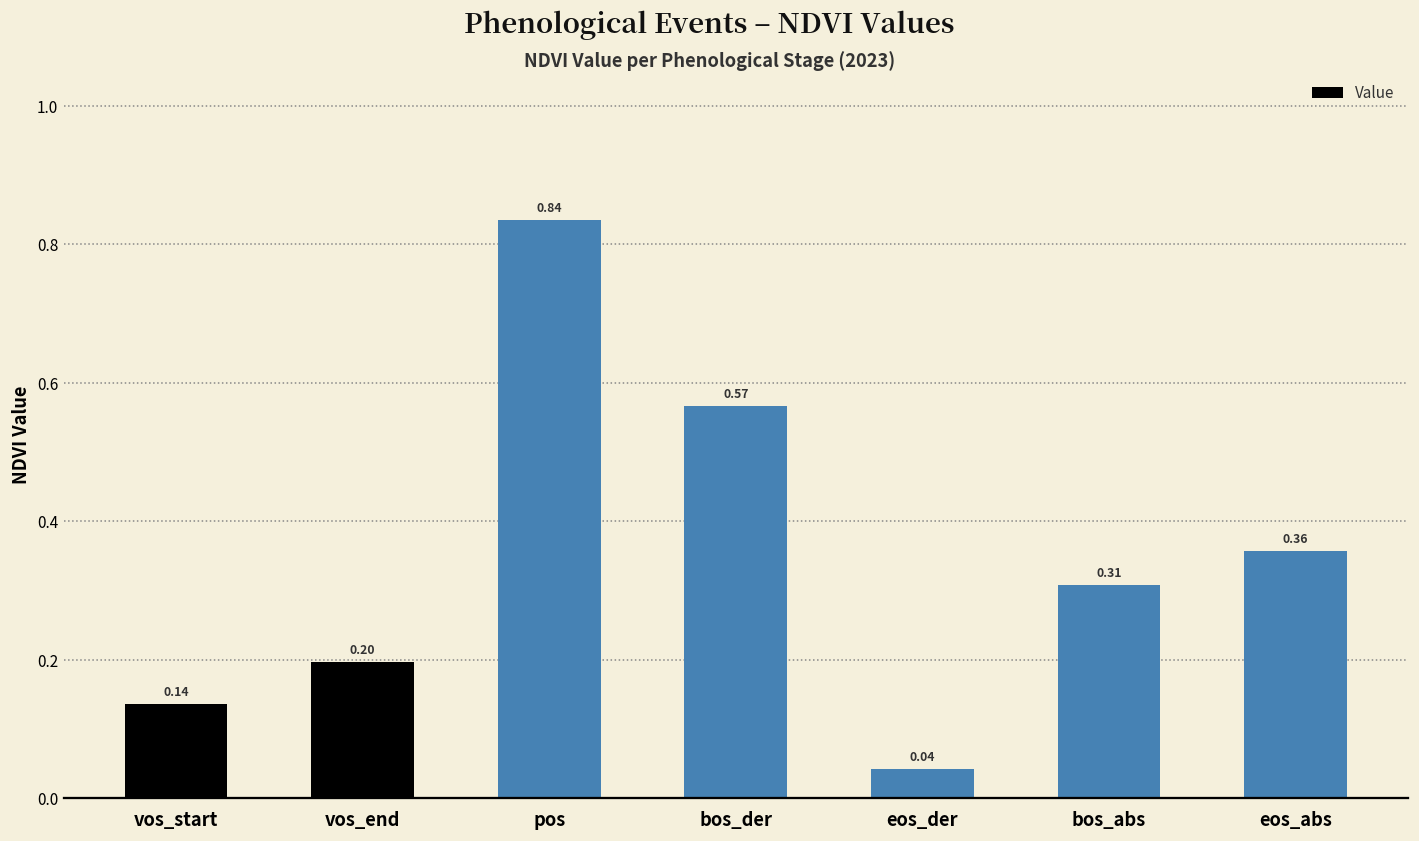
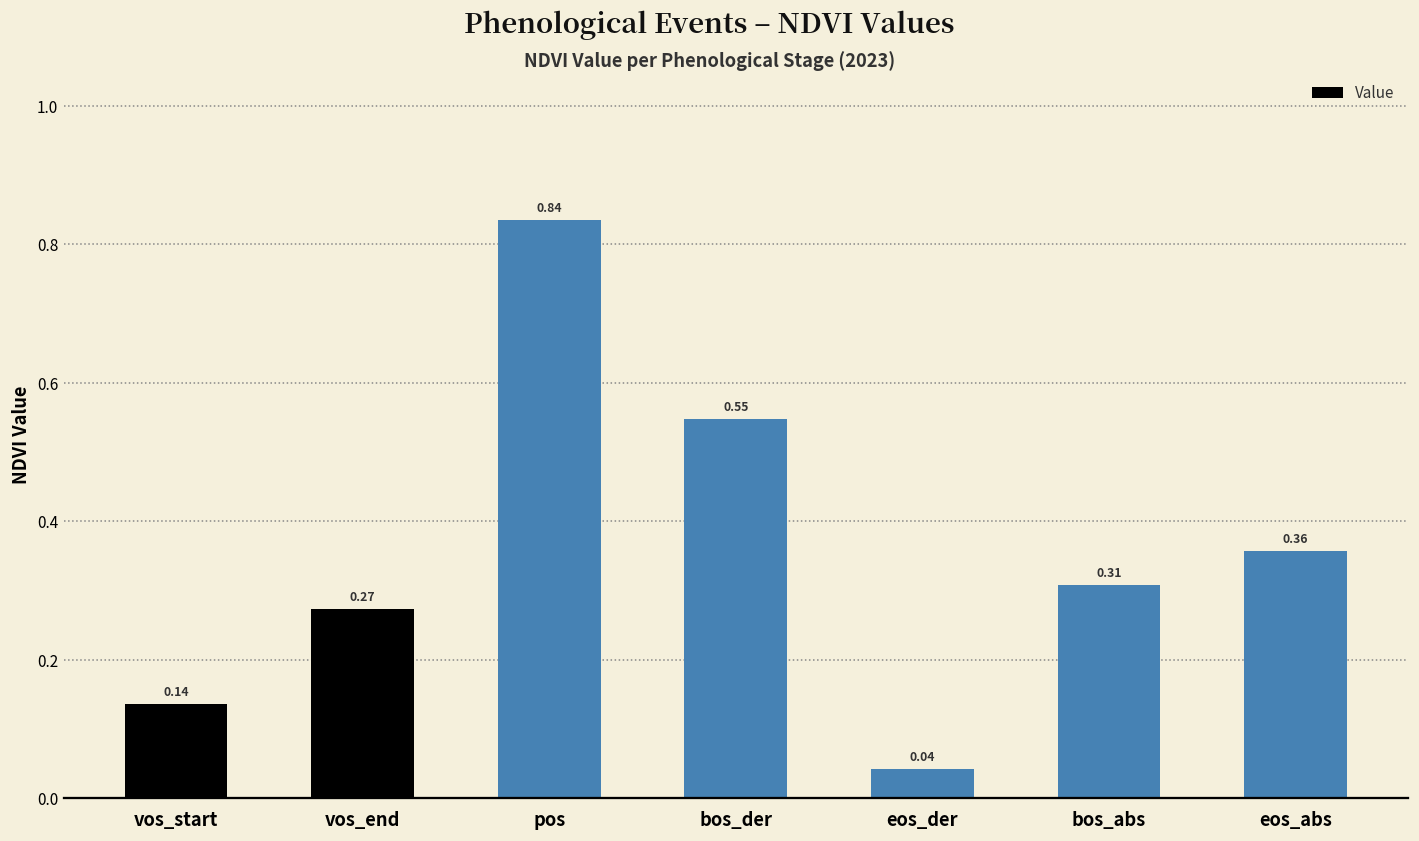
vos_end: 0.20 -> 0.27
bos_der: 0.57 -> 0.55
